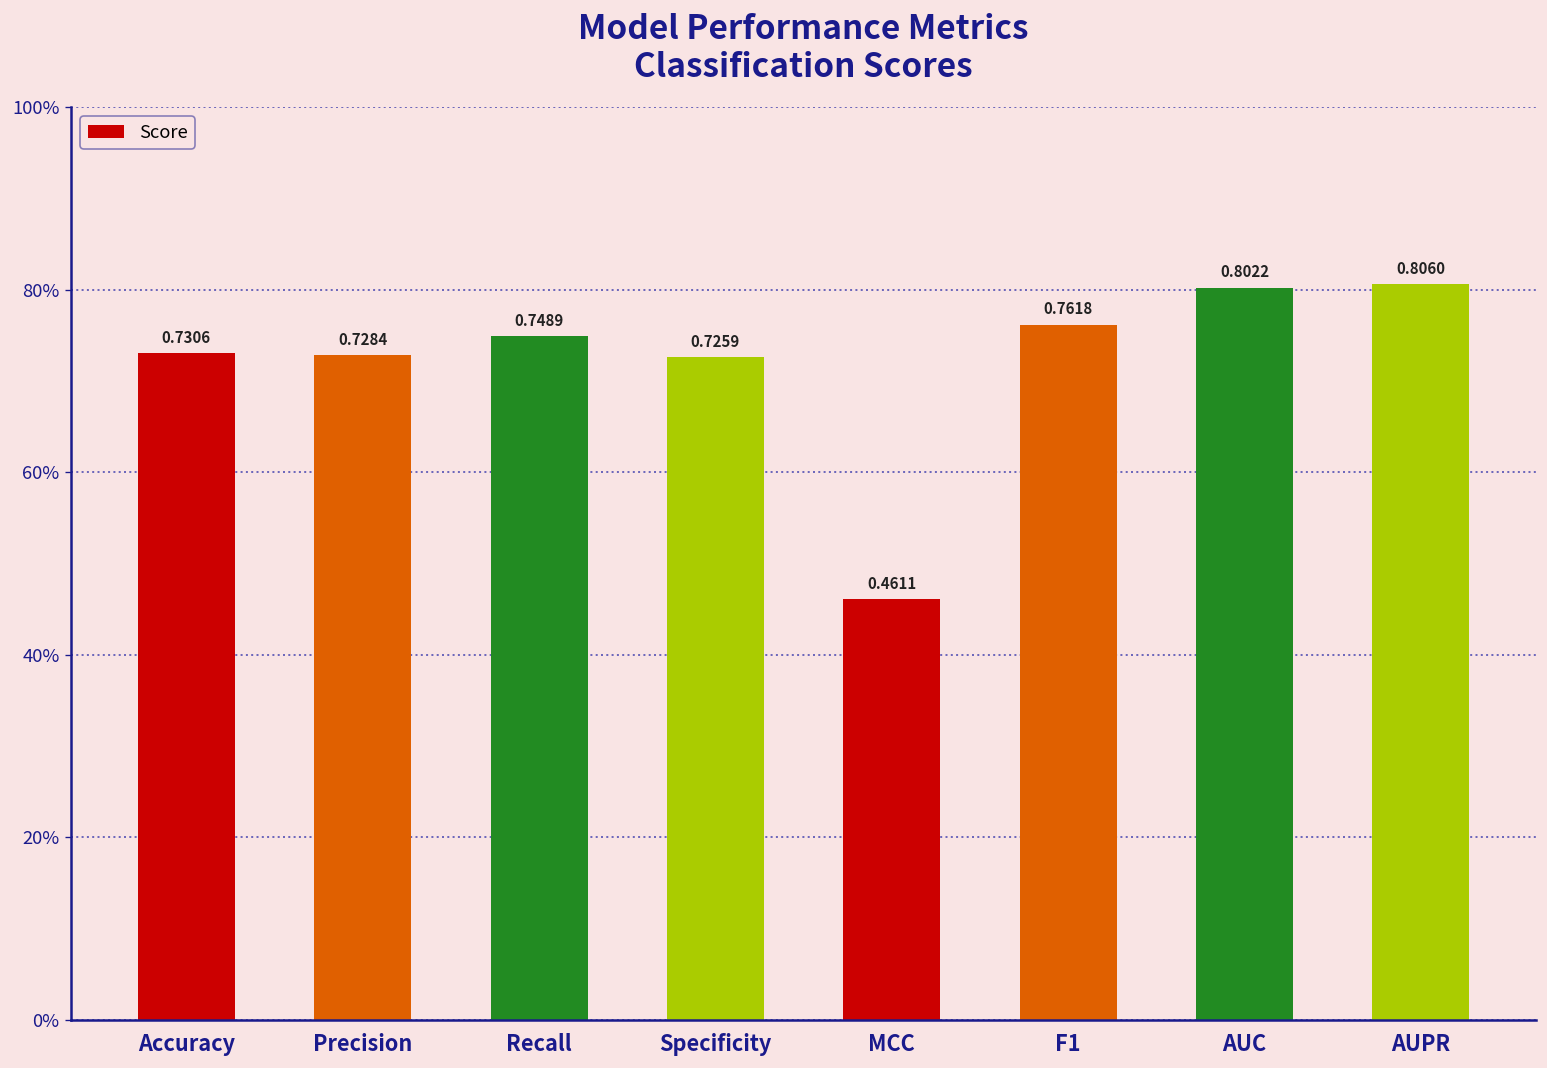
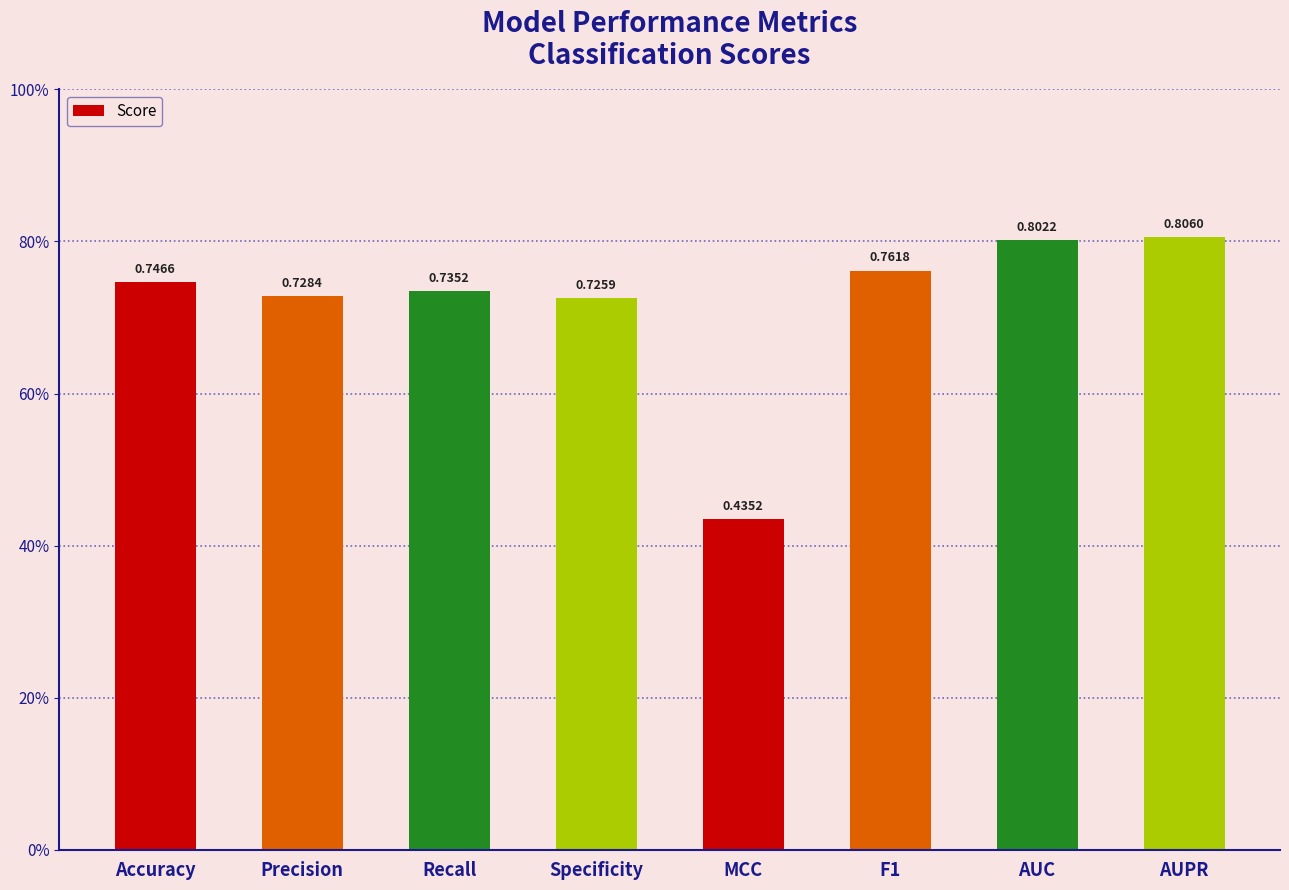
Accuracy: 0.7306 -> 0.7466
Recall: 0.7489 -> 0.7352
MCC: 0.4611 -> 0.4352
